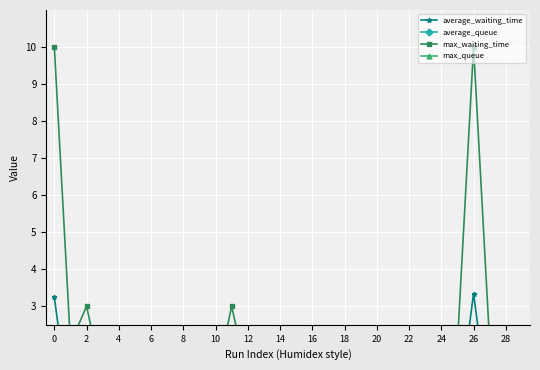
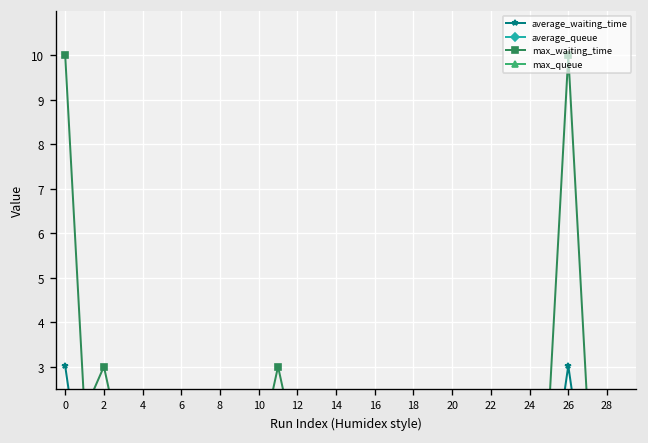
average_waiting_time, 0: 3.2 -> 3.0
average_waiting_time, 26: 3.3 -> 3.0
